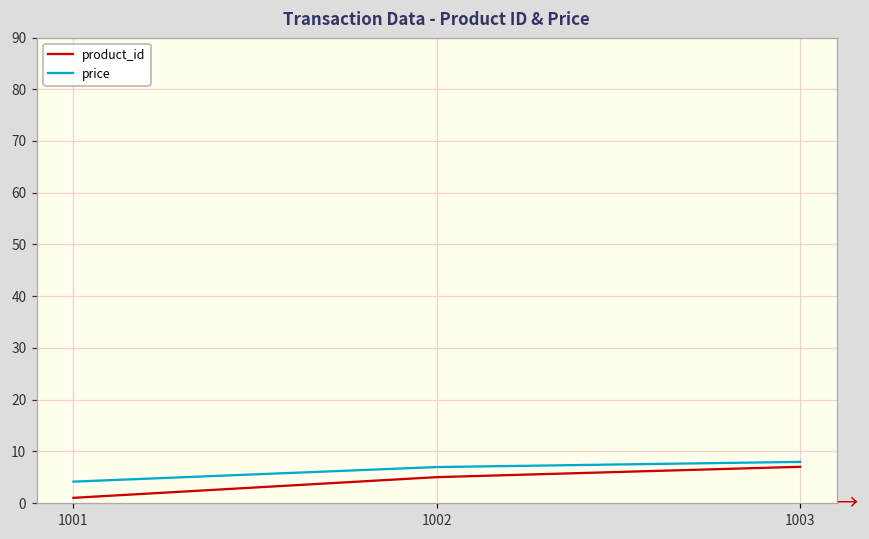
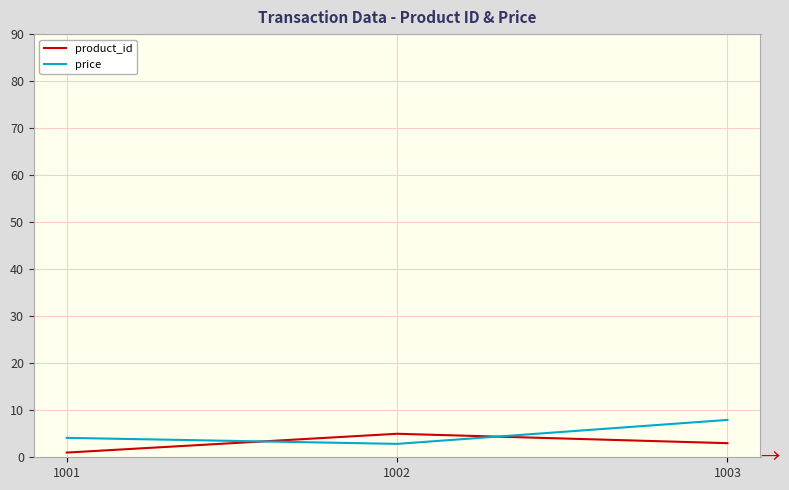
price, 1002: 7 -> 3
product_id, 1003: 7 -> 3
